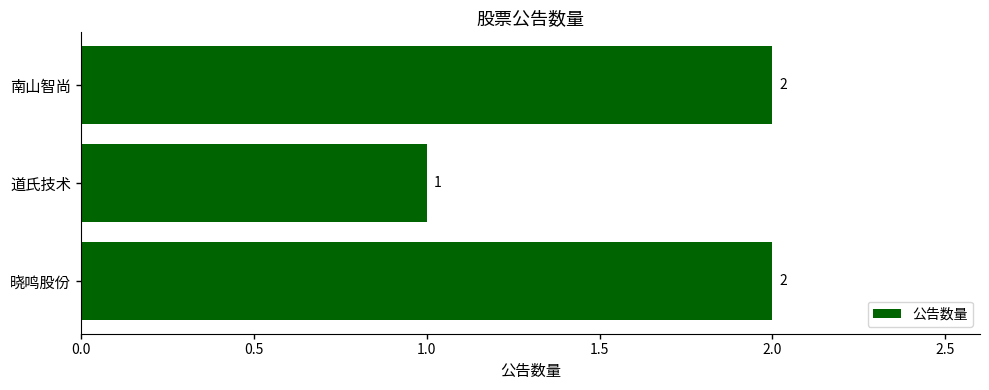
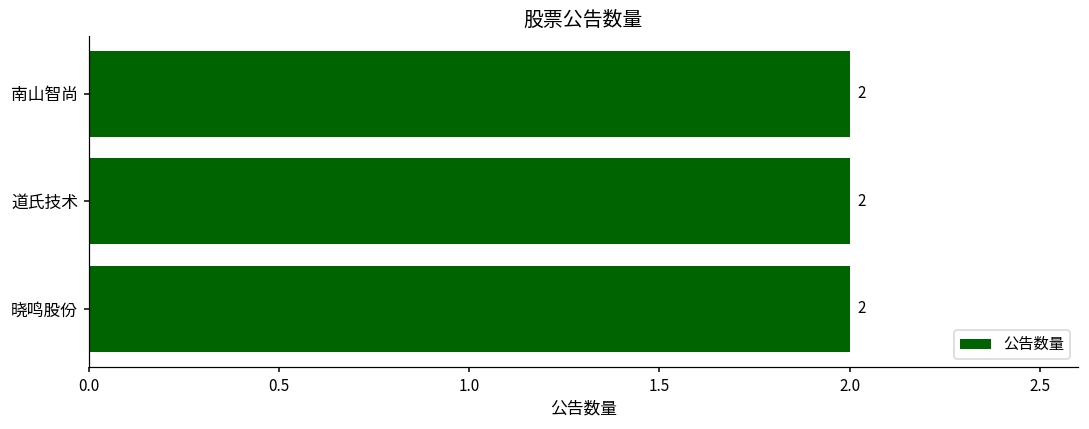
道氏技术: 1 -> 2
